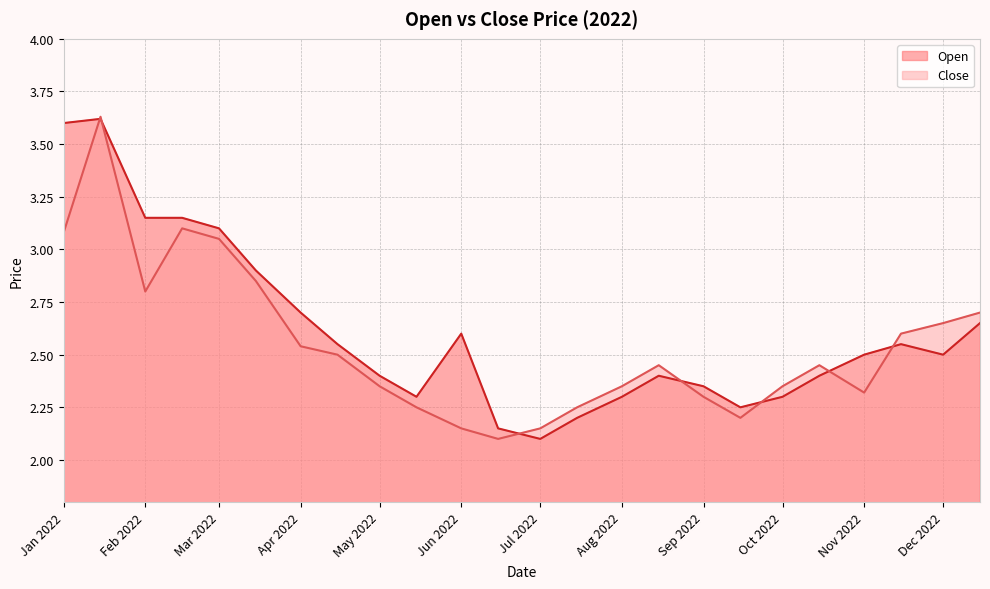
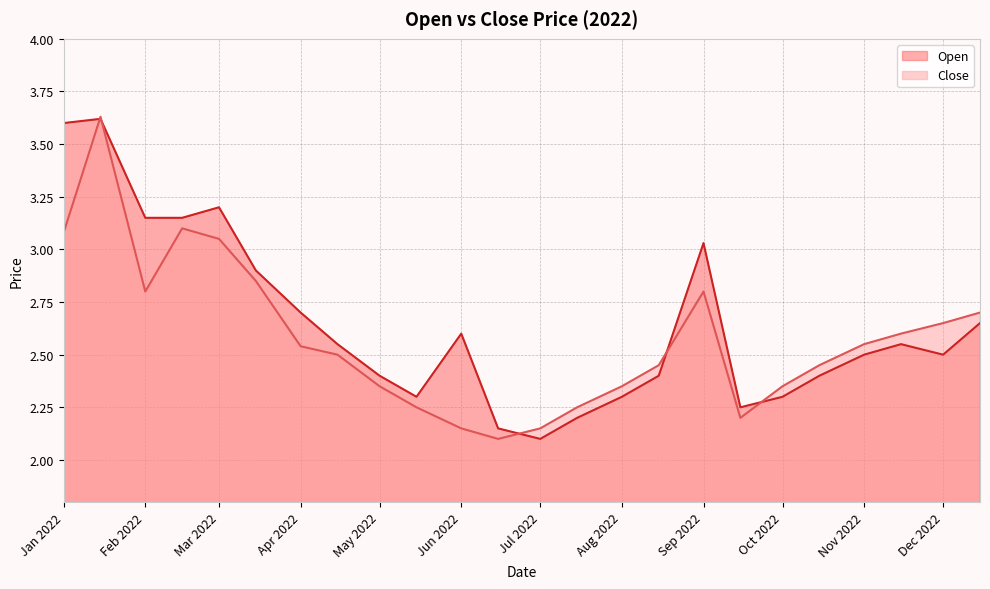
Open, Mar 2022: 3.1 -> 3.2
Open, Sep 2022: 2.35 -> 3.03
Close, Sep 2022: 2.3 -> 2.8
Close, Nov 2022: 2.32 -> 2.55
